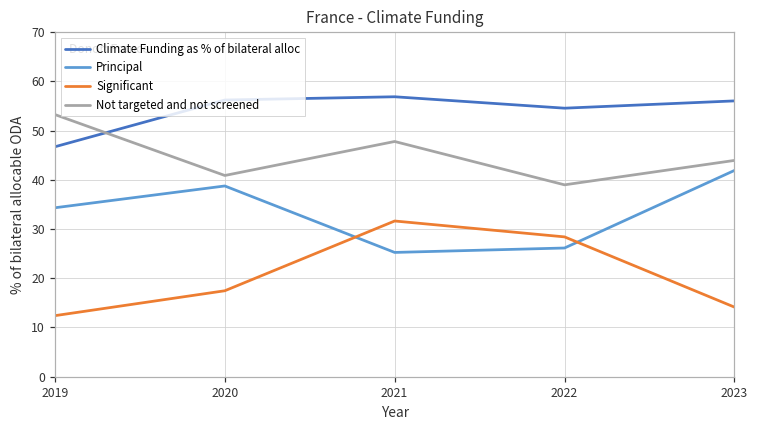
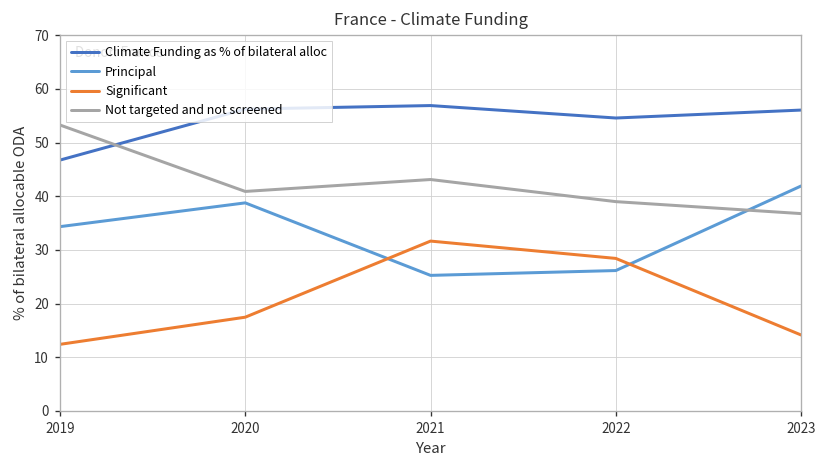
Not targeted and not screened, 2021: 48 -> 43
Not targeted and not screened, 2023: 44 -> 37
